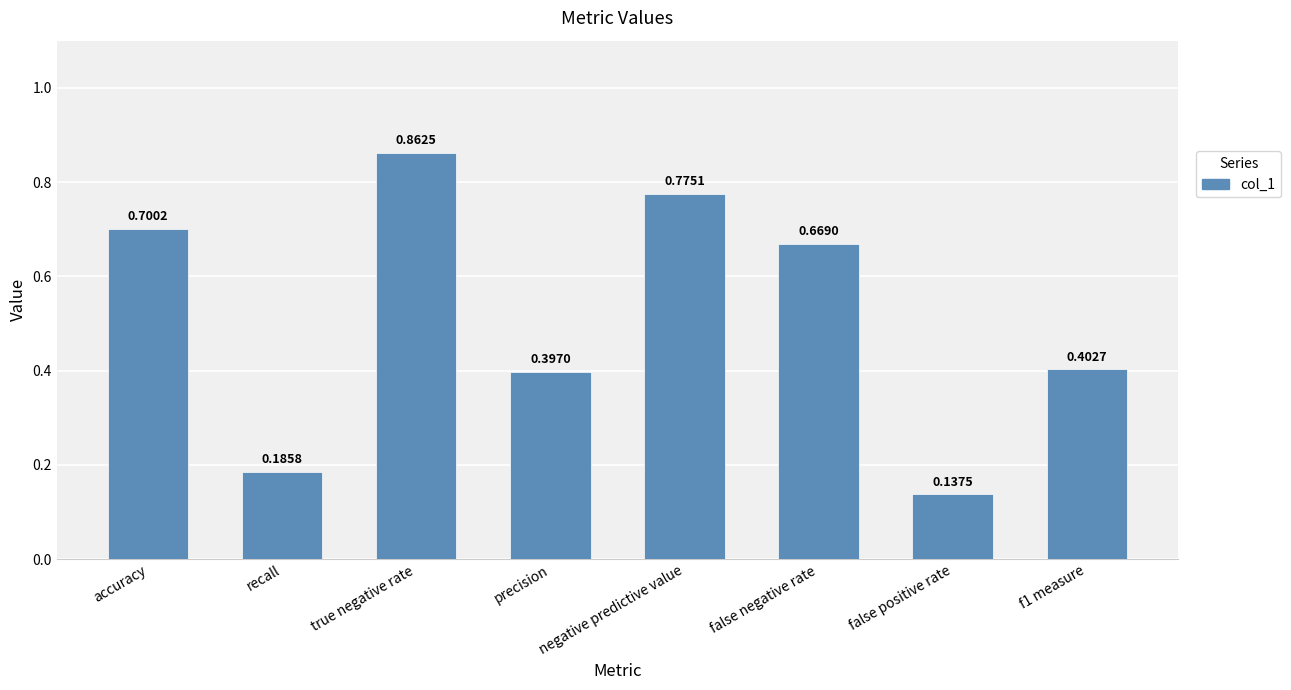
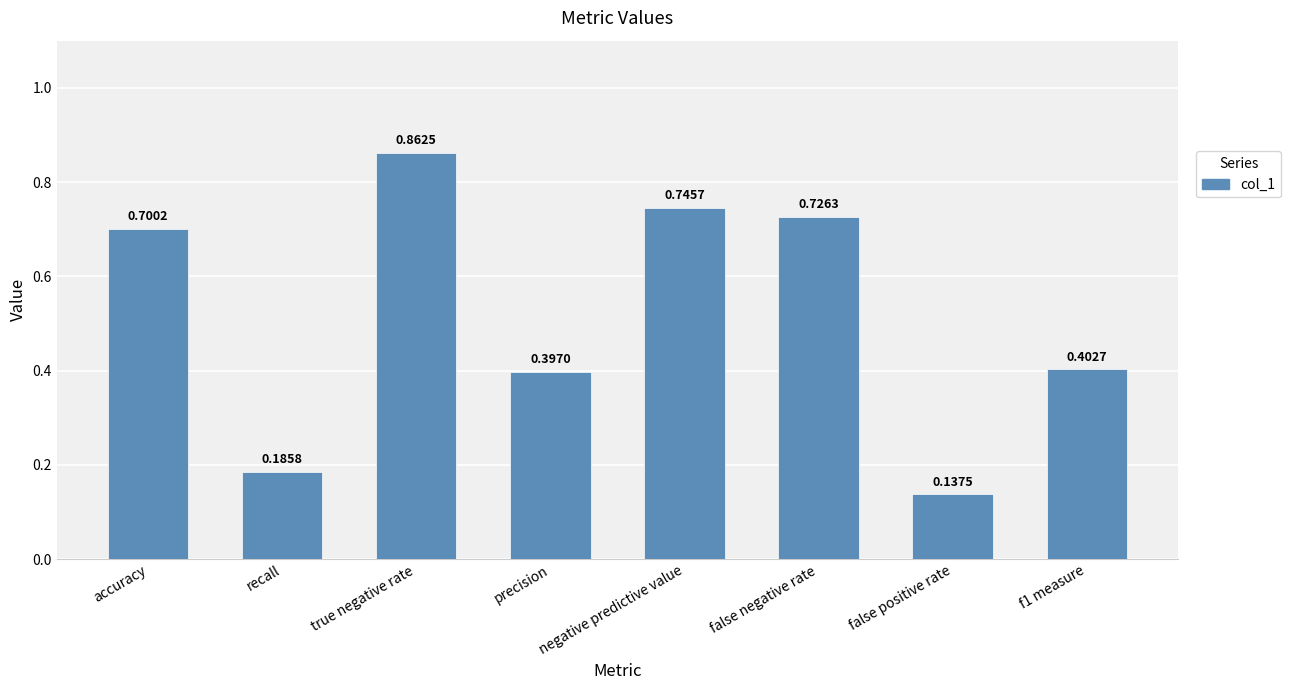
negative predictive value: 0.7751 -> 0.7457
false negative rate: 0.6690 -> 0.7263
